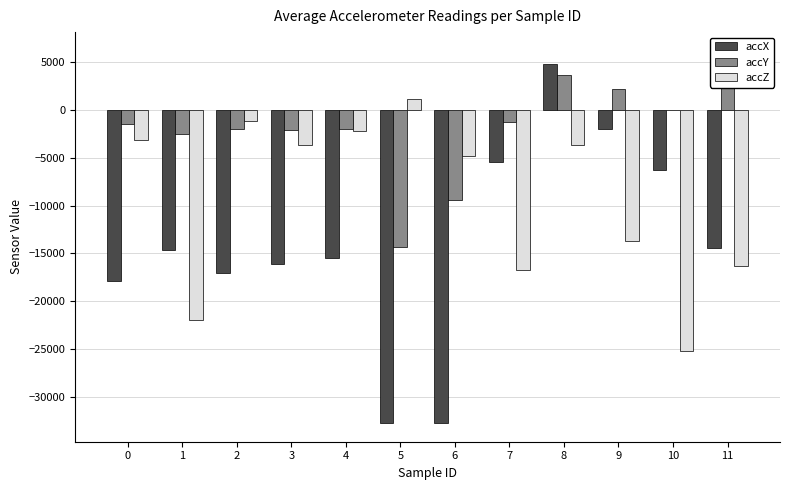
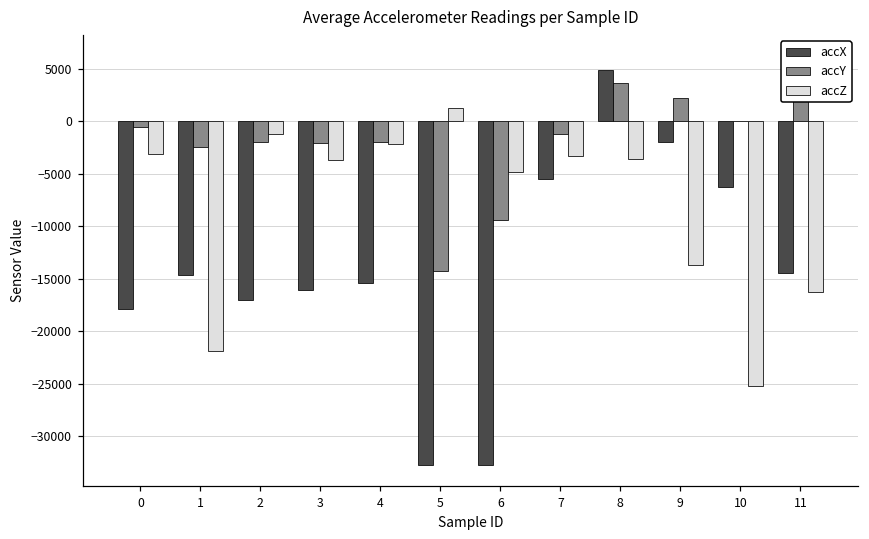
accY, 0: -1500 -> -500
accZ, 7: -17000 -> -3000
